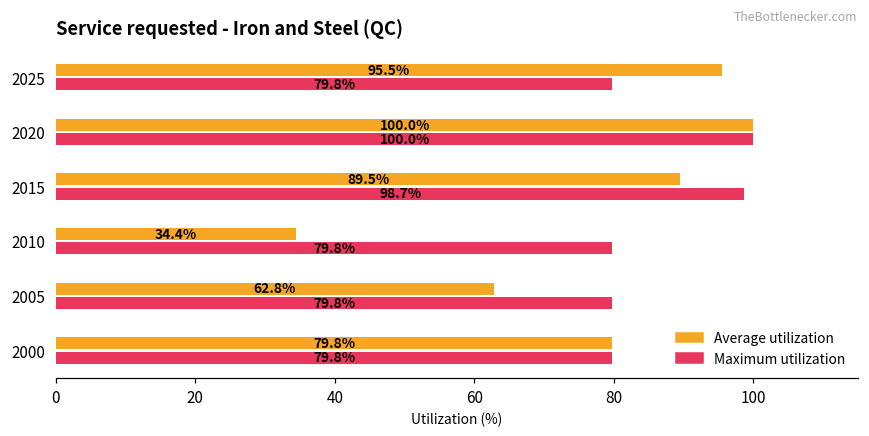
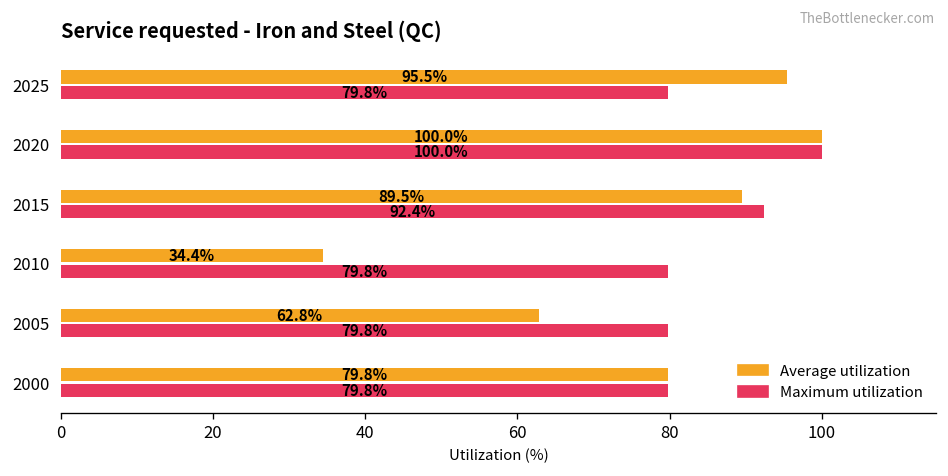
Maximum utilization, 2015: 98.7% -> 92.4%
